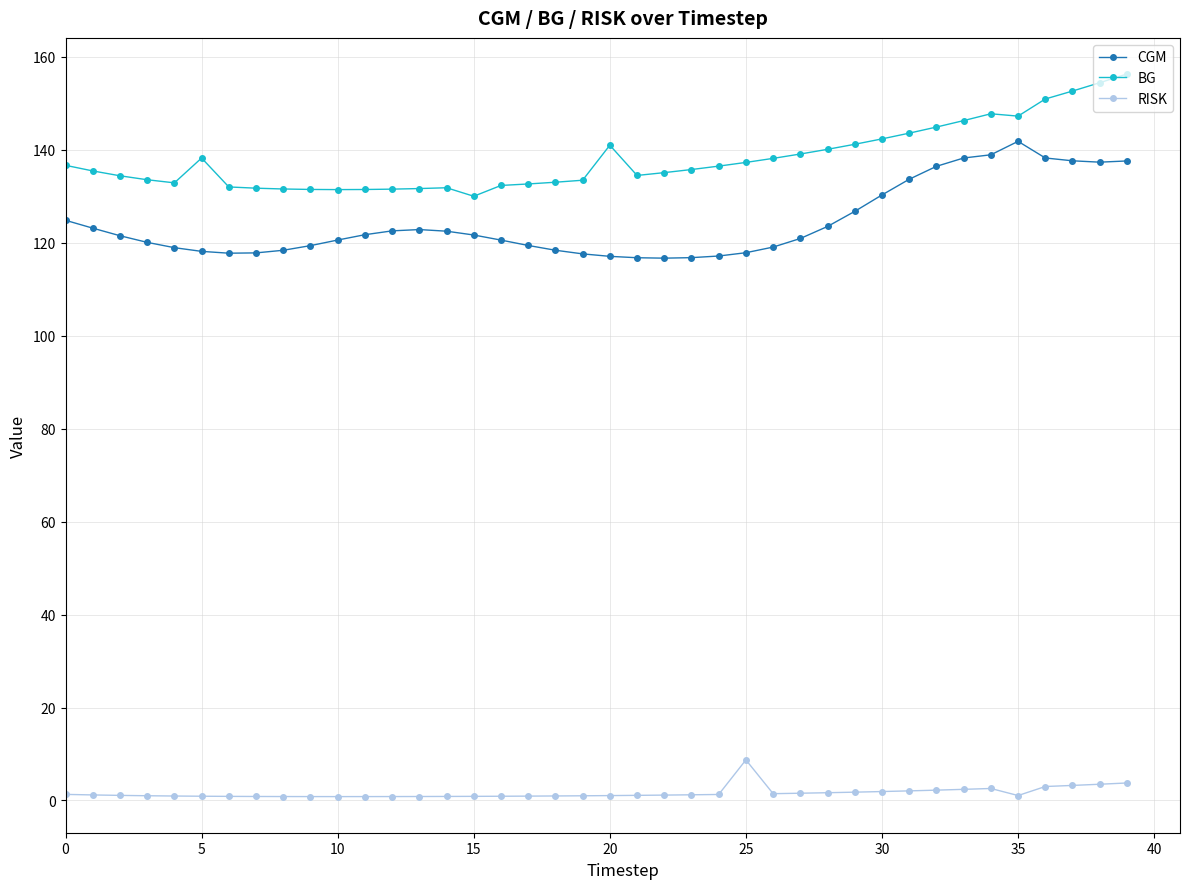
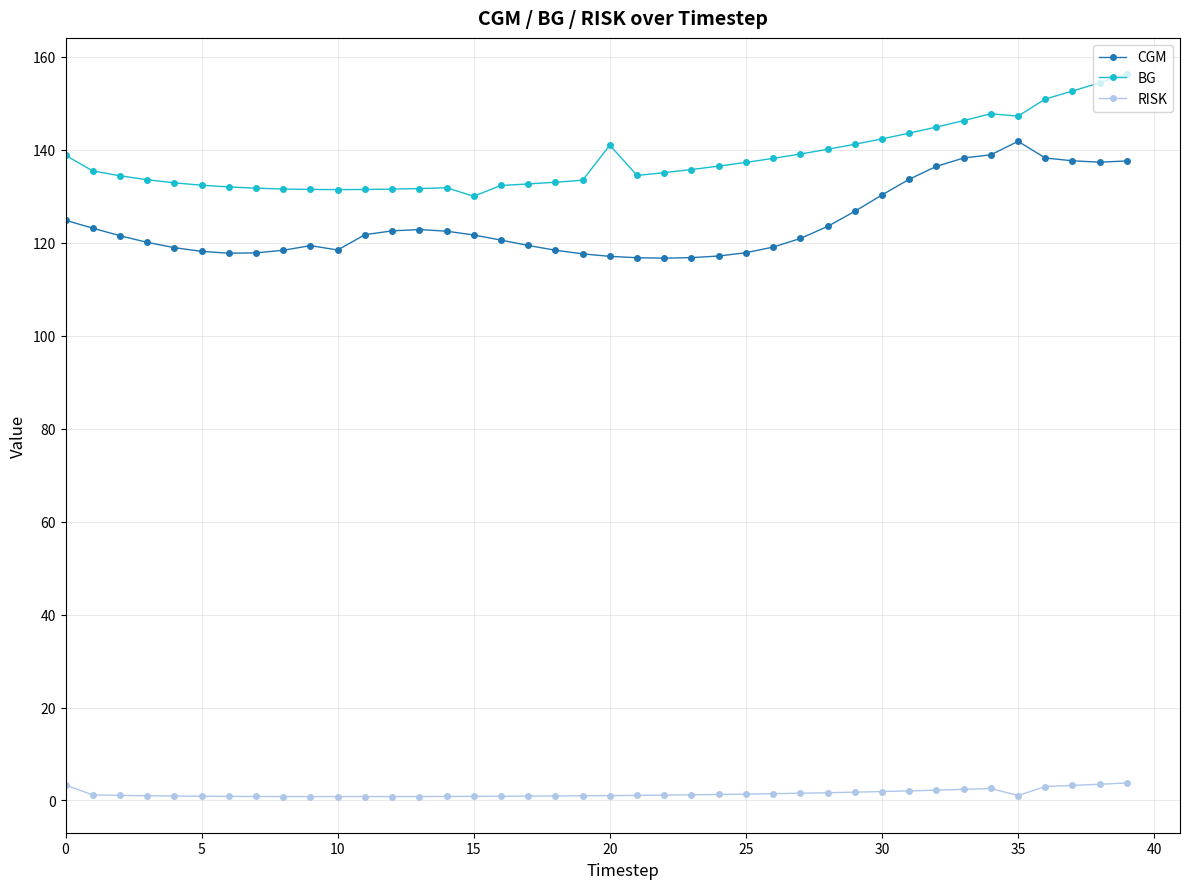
BG, 0: 137 -> 139
RISK, 0: 1 -> 3
BG, 5: 138 -> 132
CGM, 10: 121 -> 118
RISK, 25: 9 -> 1
